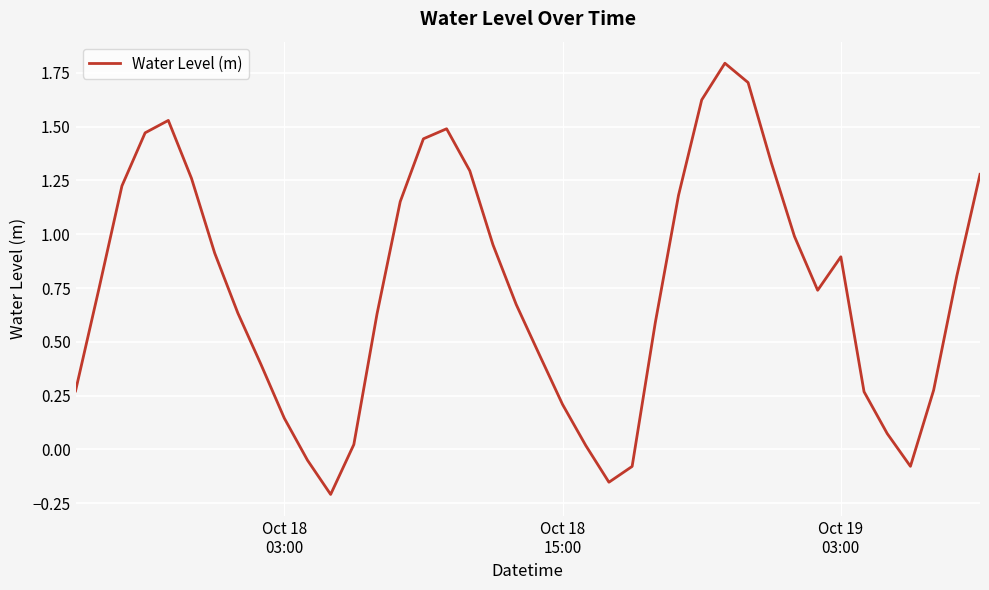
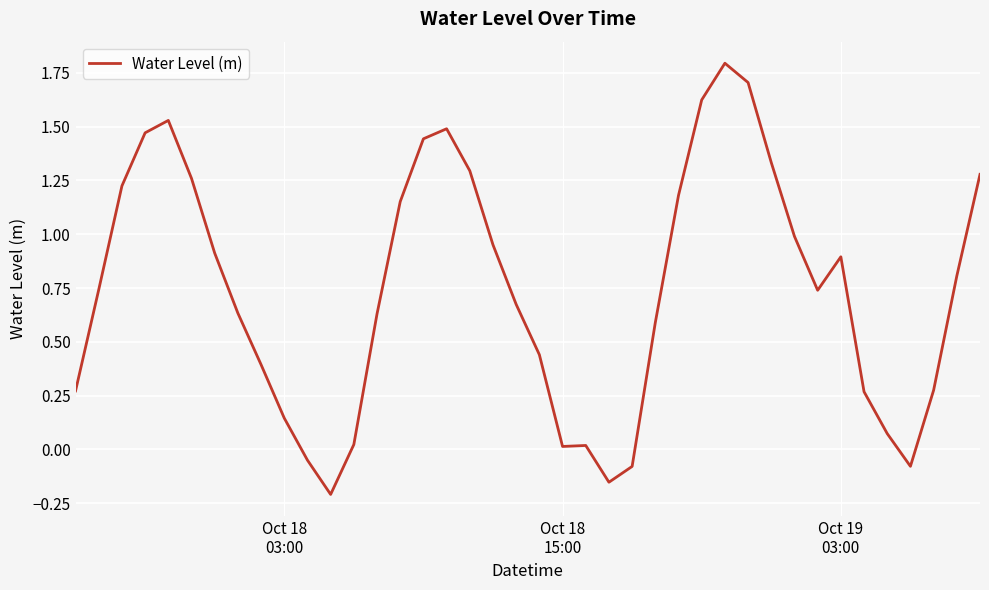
Oct 18 15:00: 0.21 -> 0.01
